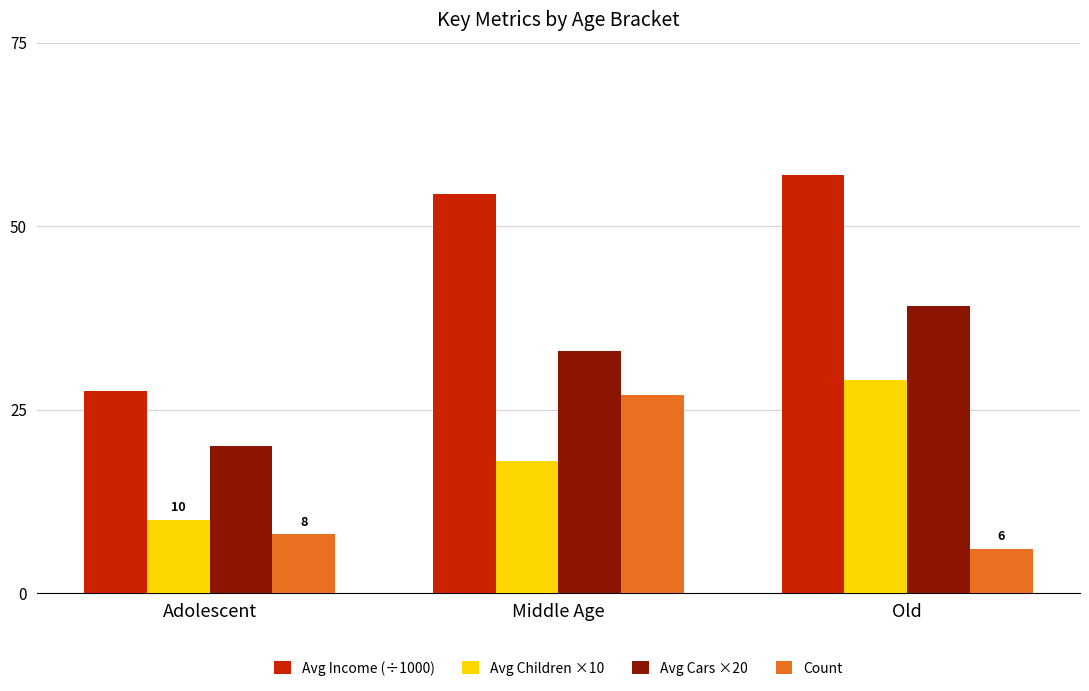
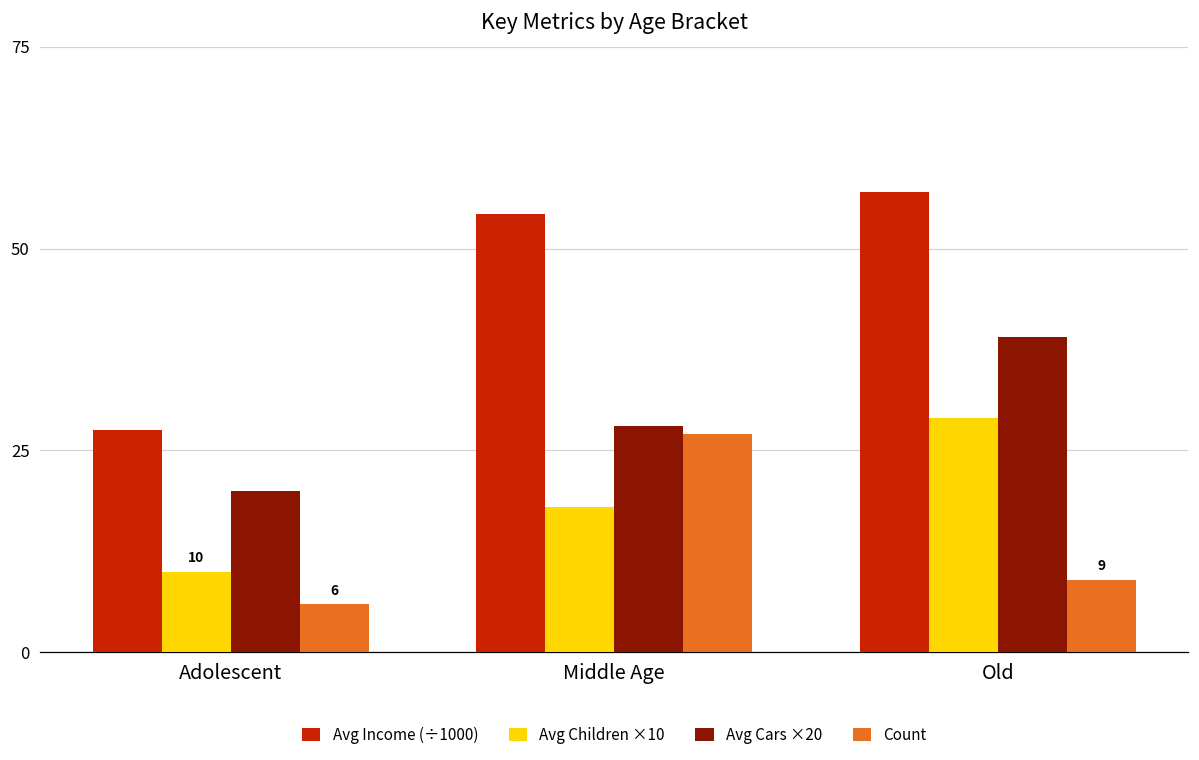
Count, Adolescent: 8 -> 6
Avg Cars ×20, Middle Age: 33 -> 28
Count, Old: 6 -> 9
